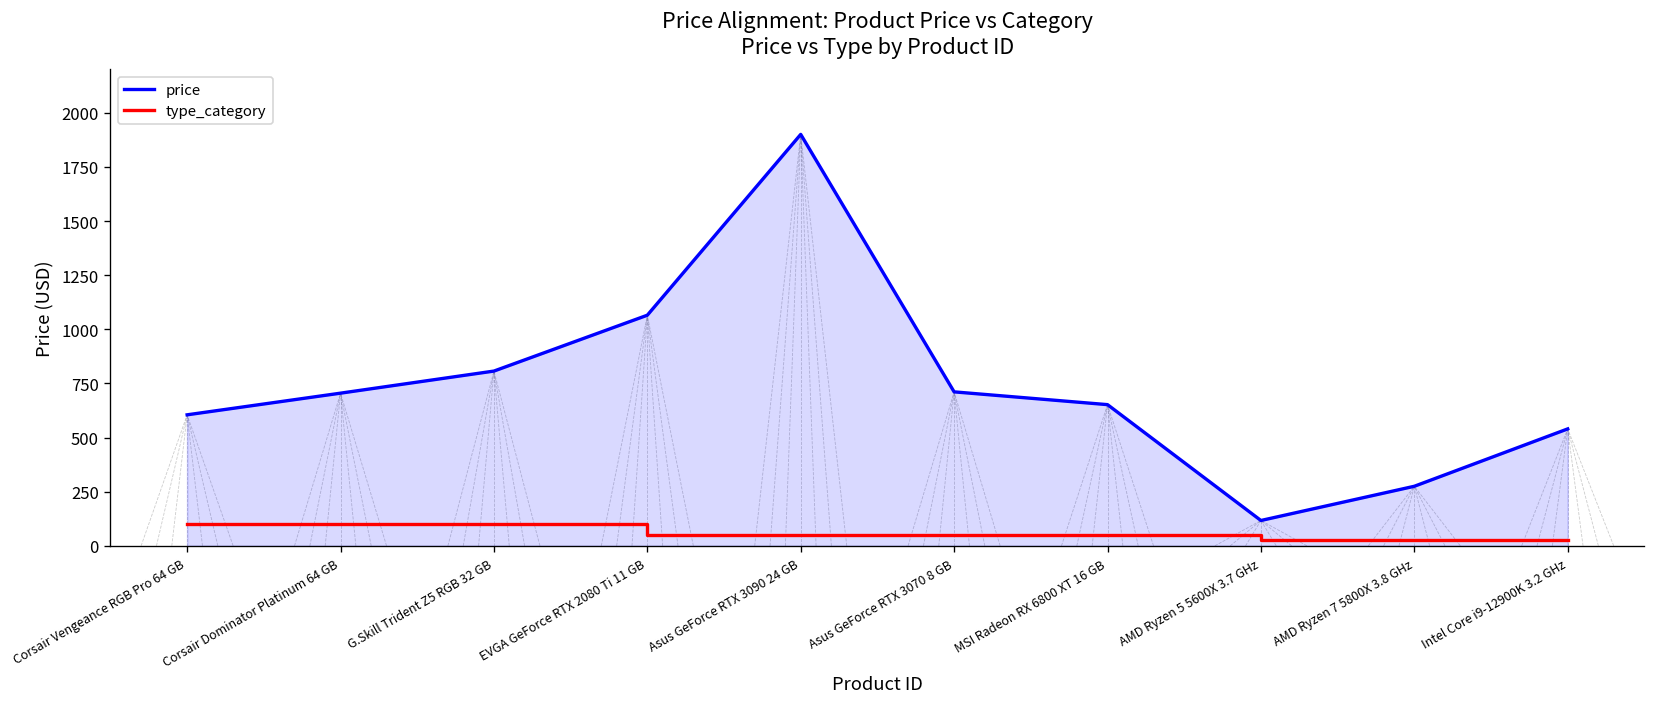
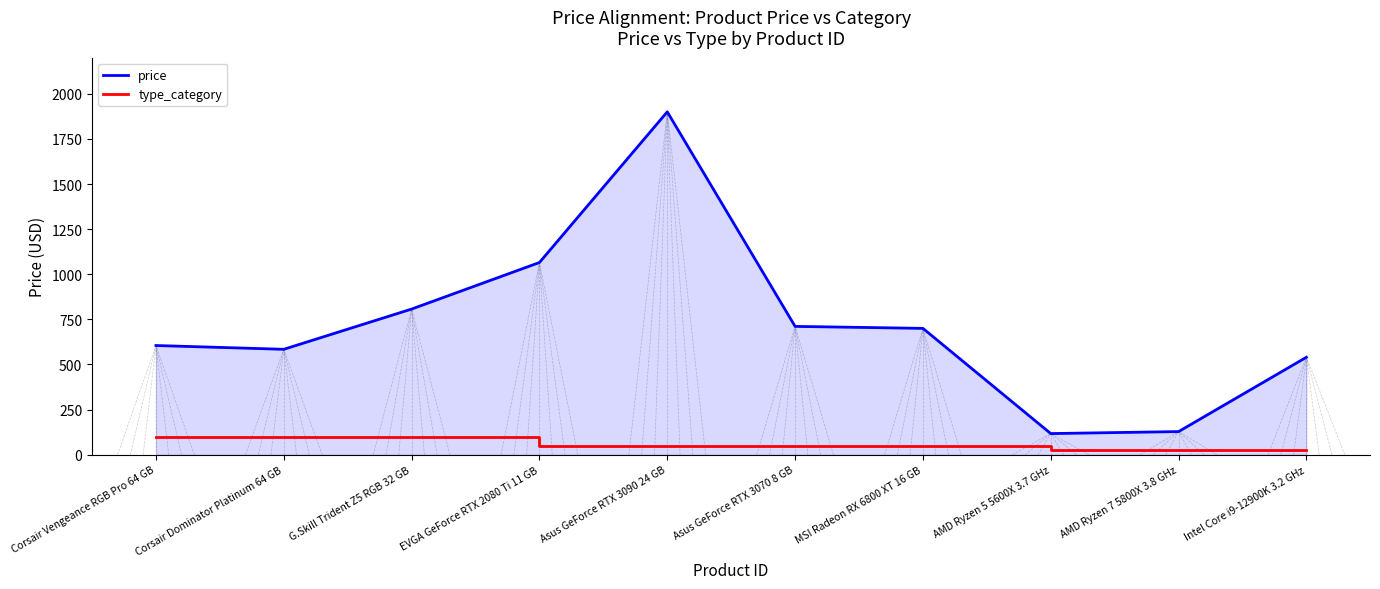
price, Corsair Dominator Platinum 64 GB: 710 -> 580
price, MSI Radeon RX 6800 XT 16 GB: 650 -> 700
price, AMD Ryzen 7 5800X 3.8 GHz: 280 -> 130
